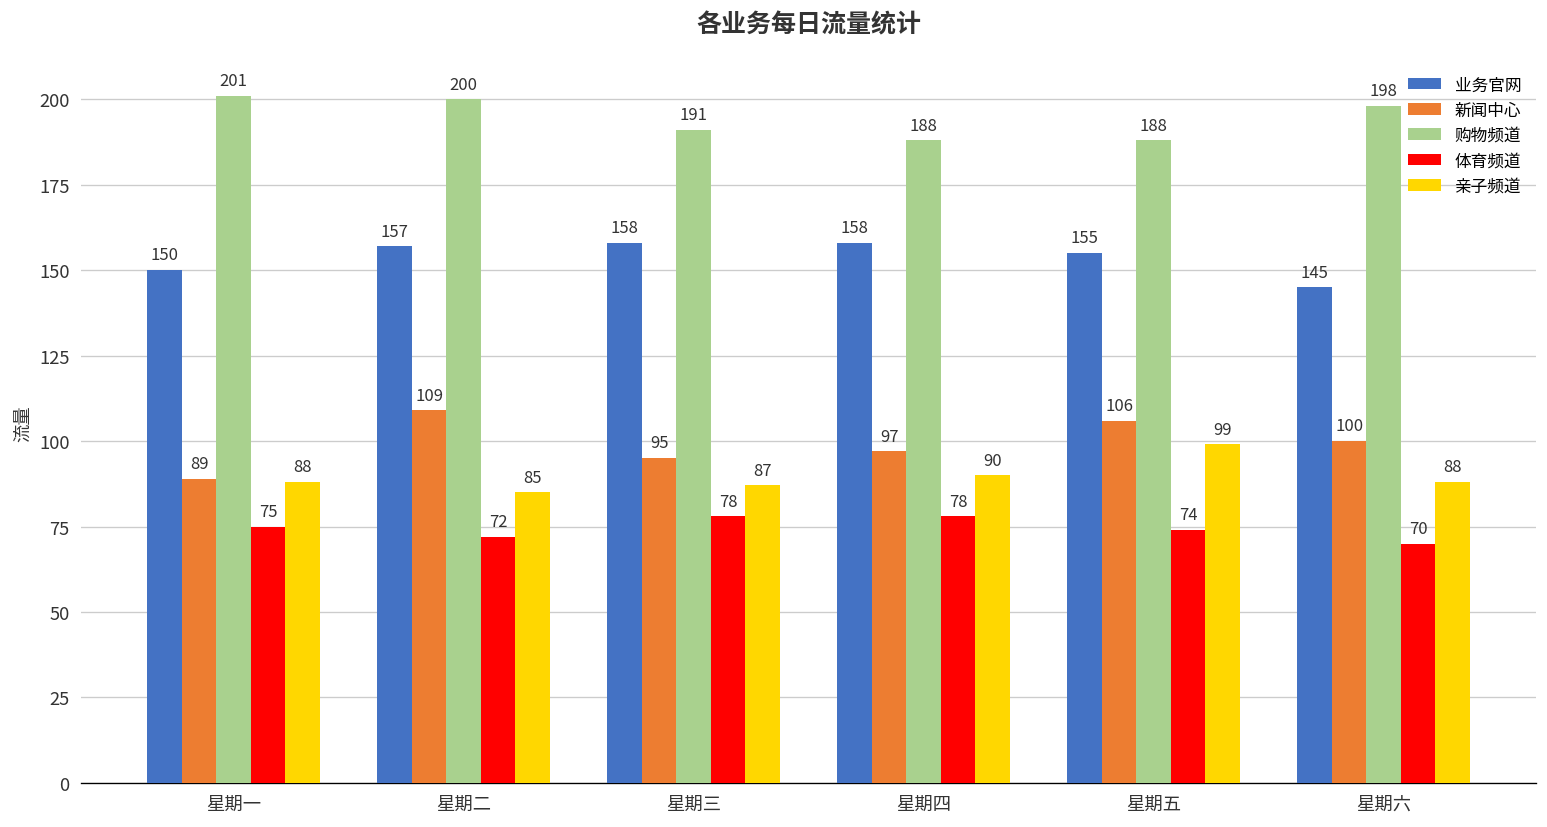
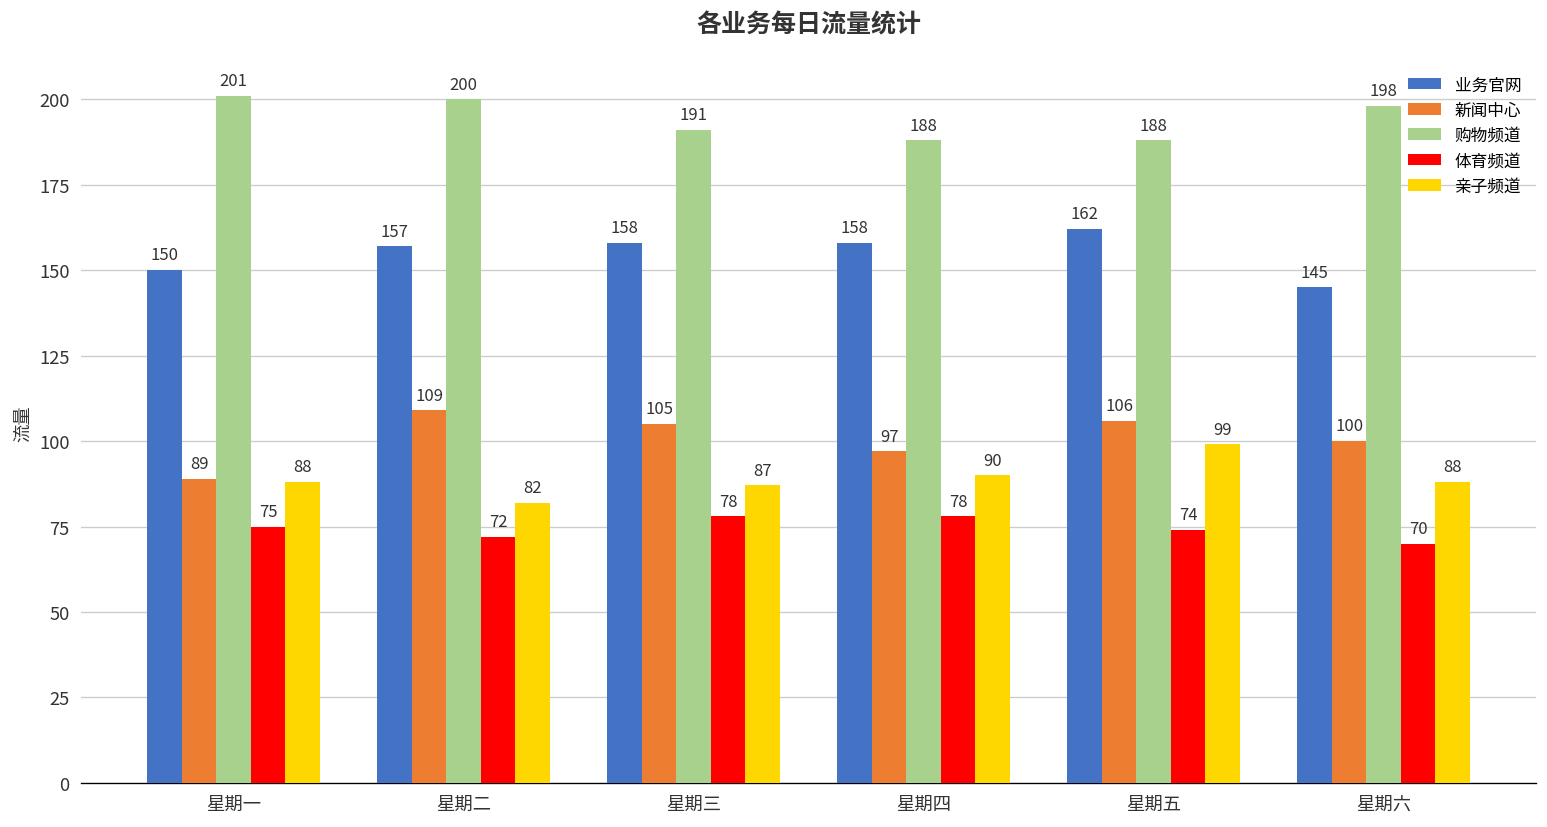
亲子频道, 星期二: 85 -> 82
新闻中心, 星期三: 95 -> 105
业务官网, 星期五: 155 -> 162
